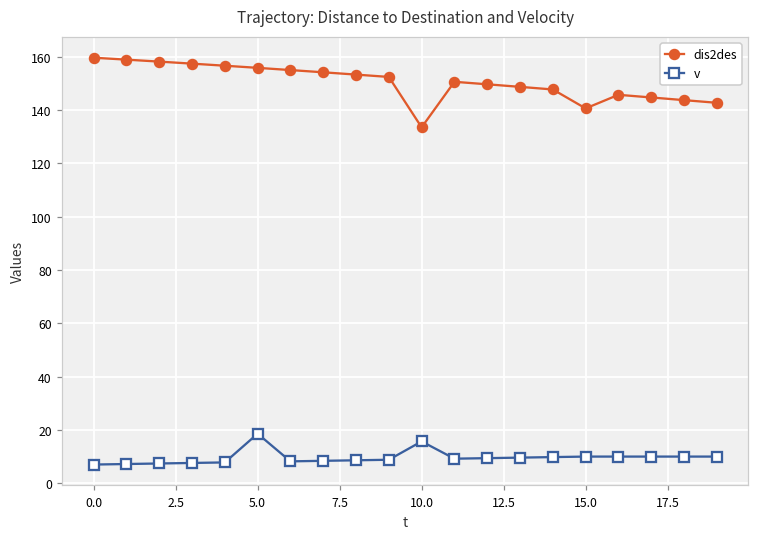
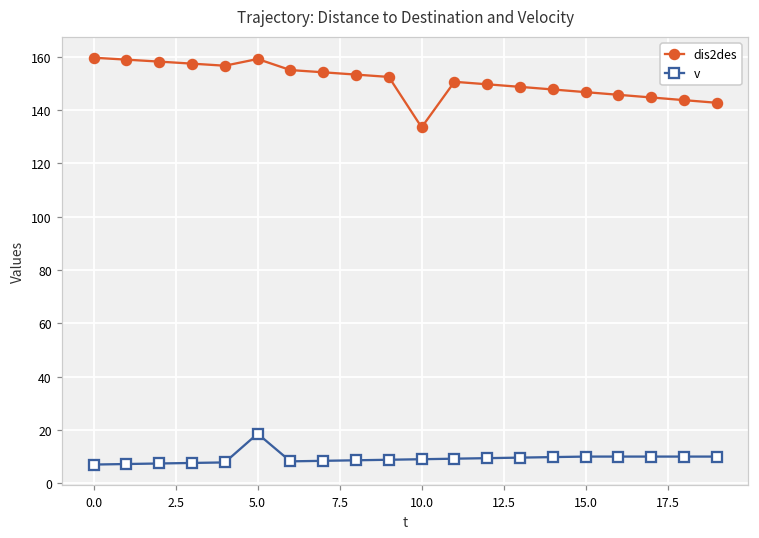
dis2des, 5.0: 156 -> 159
v, 10.0: 16 -> 9
dis2des, 15.0: 141 -> 147
